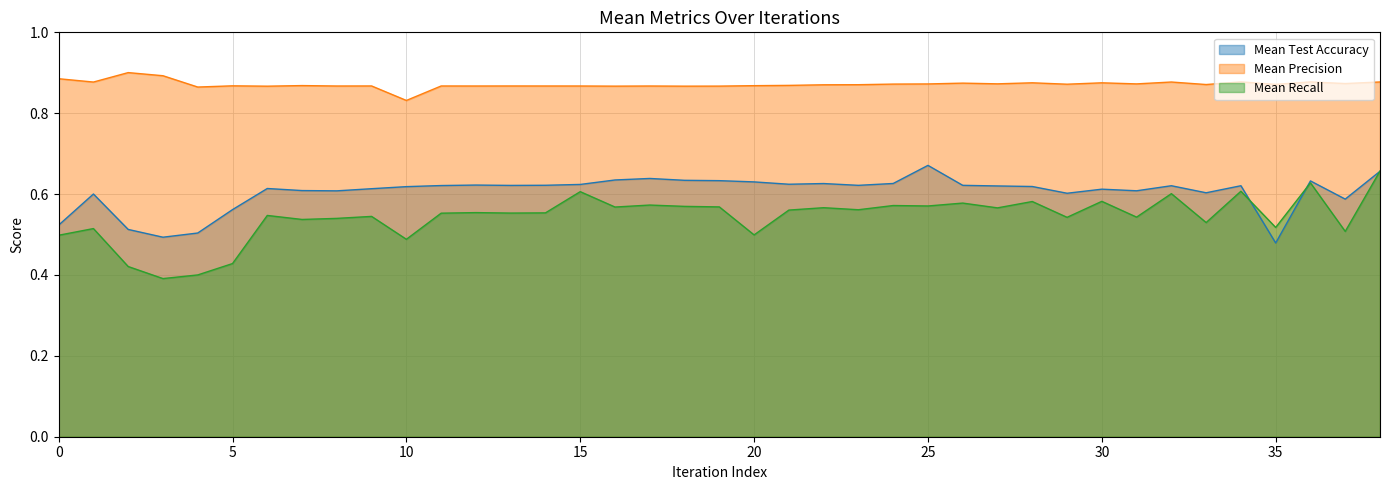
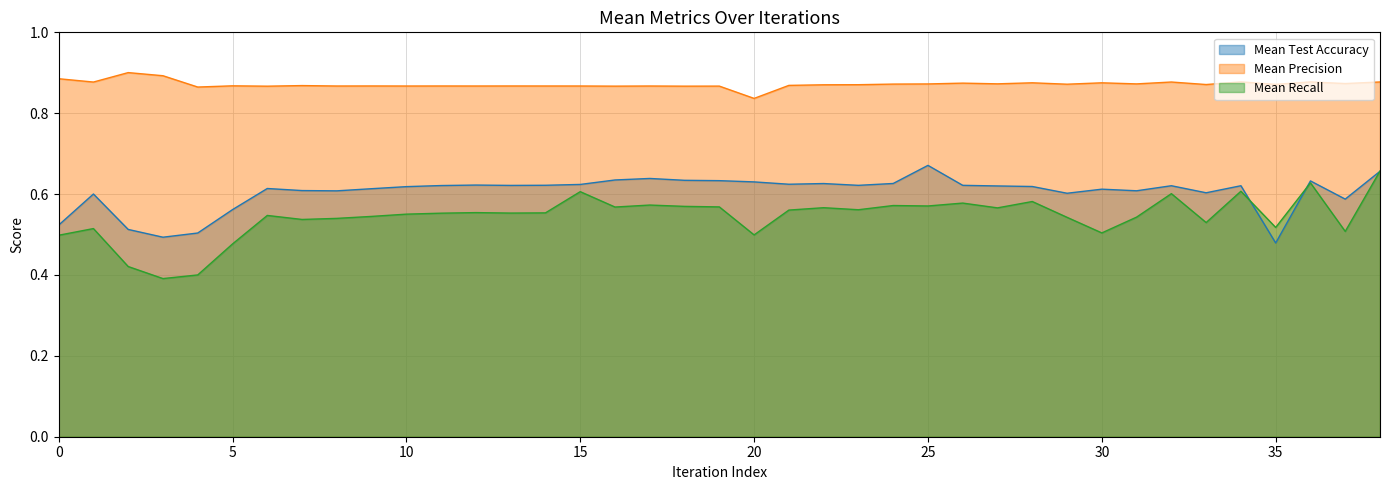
Mean Recall, 5: 0.43 -> 0.48
Mean Precision, 10: 0.83 -> 0.87
Mean Recall, 10: 0.49 -> 0.55
Mean Precision, 20: 0.87 -> 0.84
Mean Recall, 30: 0.58 -> 0.50
